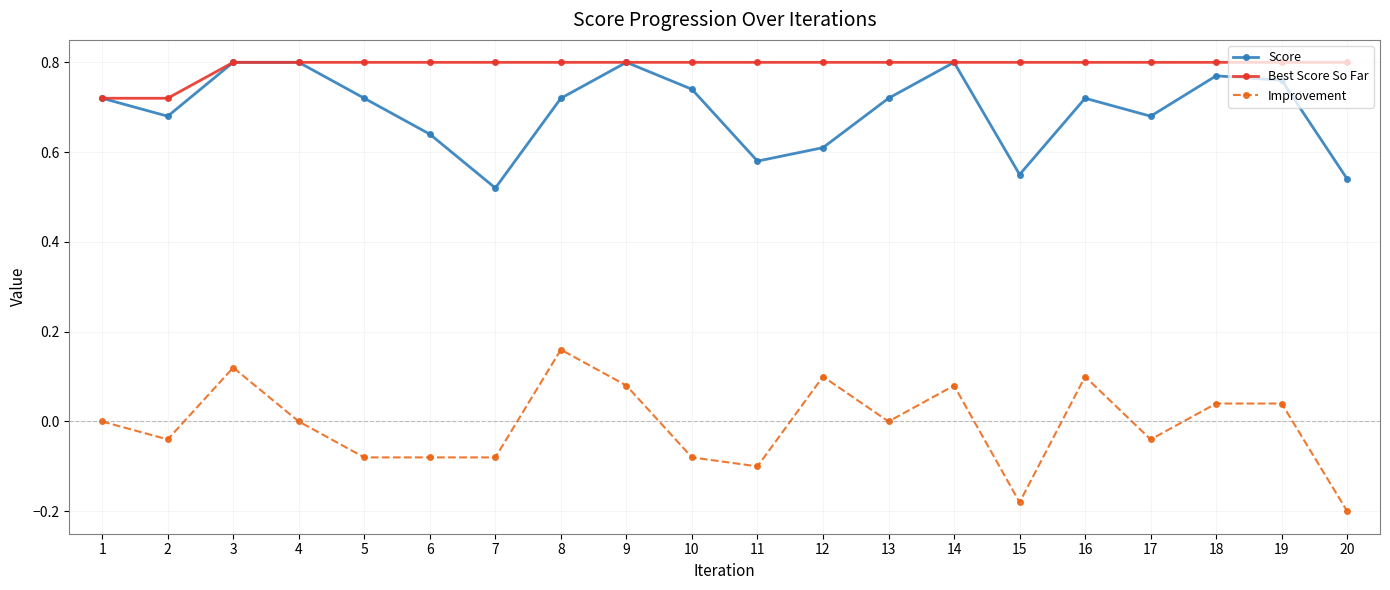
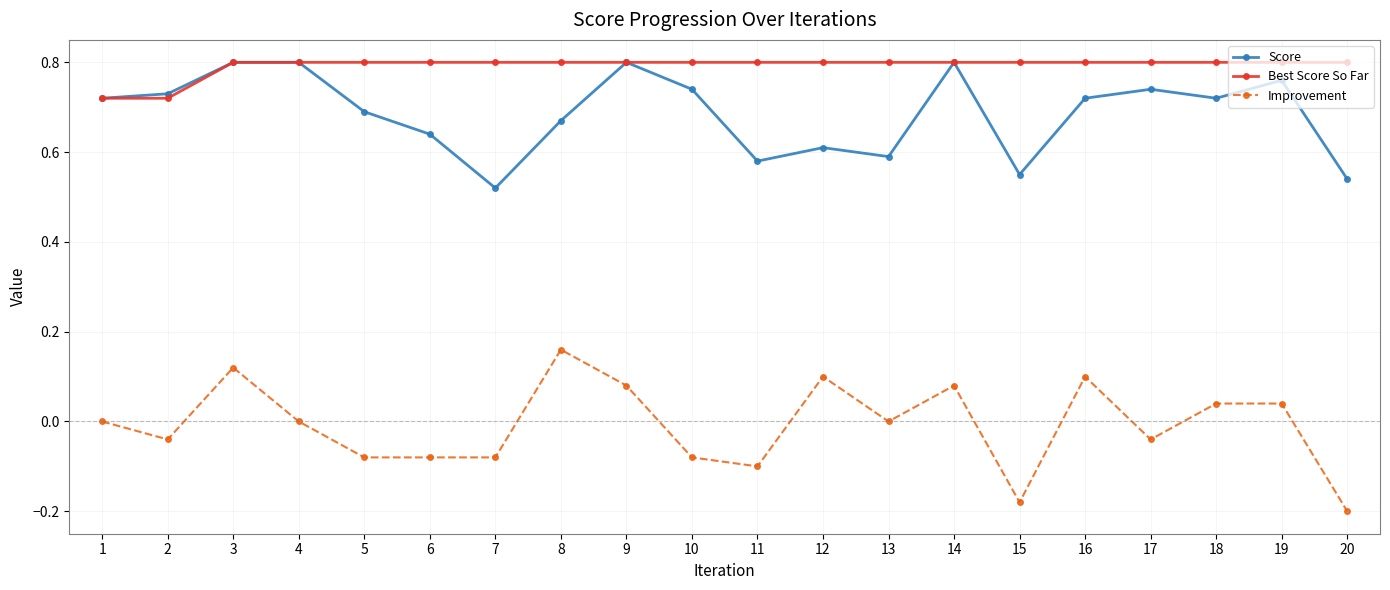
Score, 2: 0.68 -> 0.73
Score, 5: 0.72 -> 0.69
Score, 8: 0.72 -> 0.67
Score, 13: 0.72 -> 0.59
Score, 17: 0.68 -> 0.74
Score, 18: 0.77 -> 0.72
